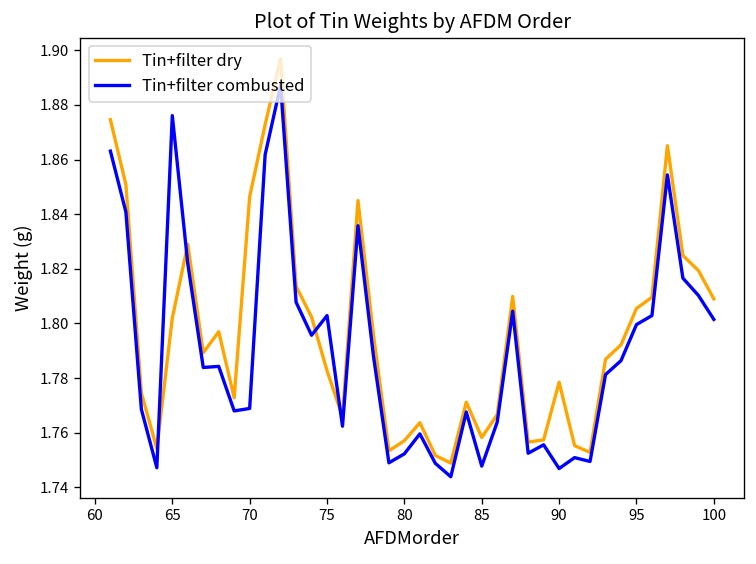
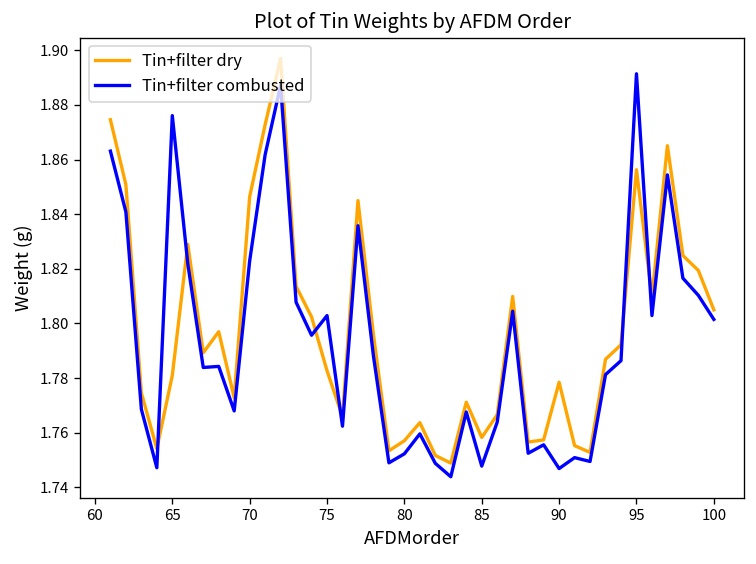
Tin+filter dry, 65: 1.802 -> 1.781
Tin+filter combusted, 70: 1.769 -> 1.823
Tin+filter dry, 95: 1.806 -> 1.856
Tin+filter combusted, 95: 1.800 -> 1.891
Tin+filter dry, 100: 1.809 -> 1.805
